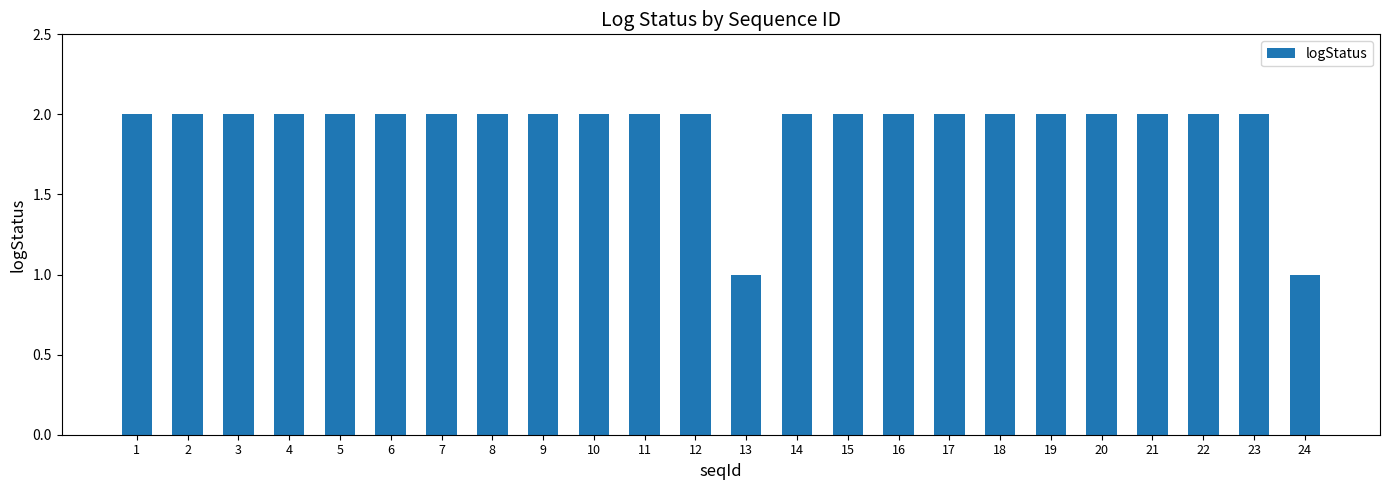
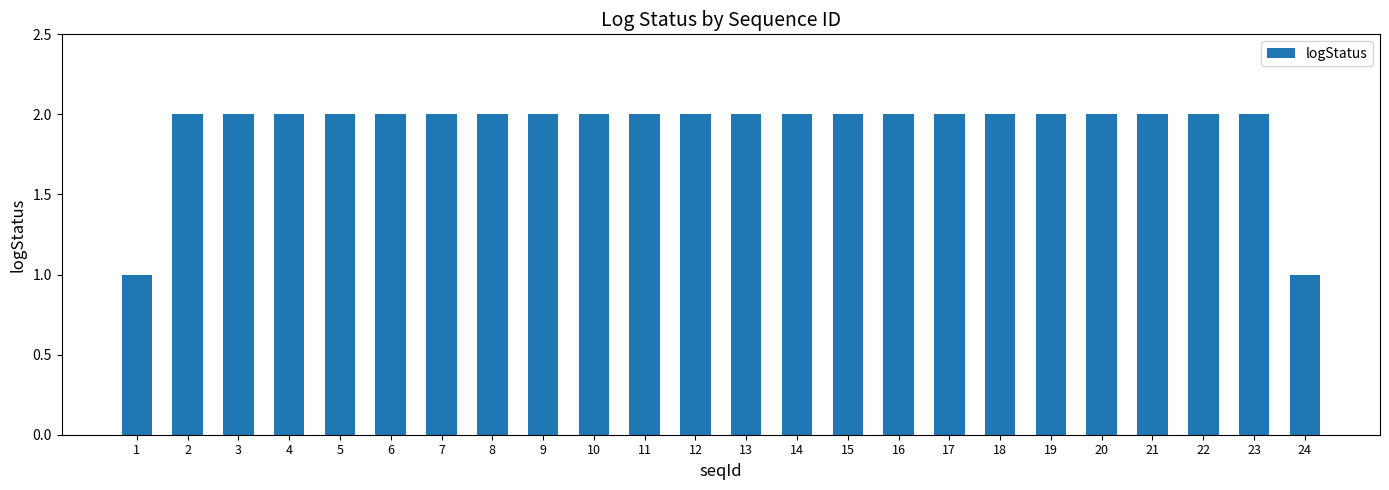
1: 2 -> 1
13: 1 -> 2
